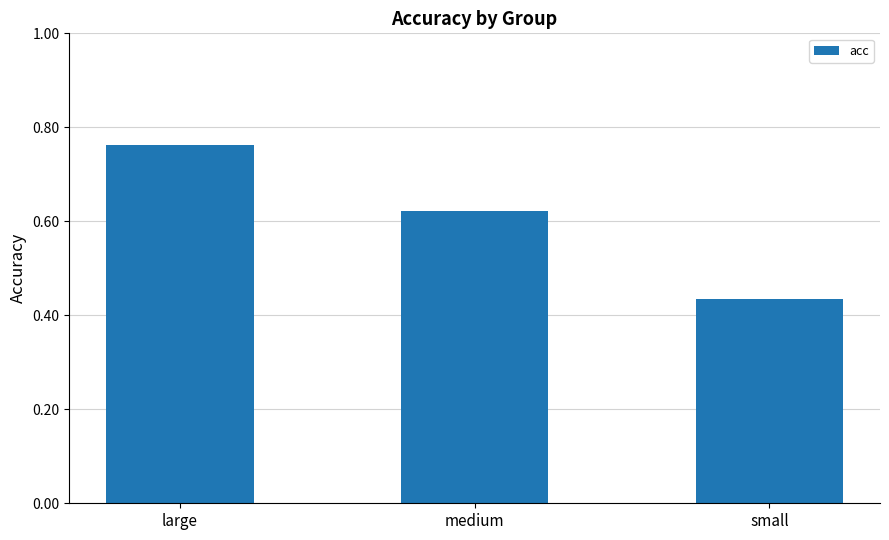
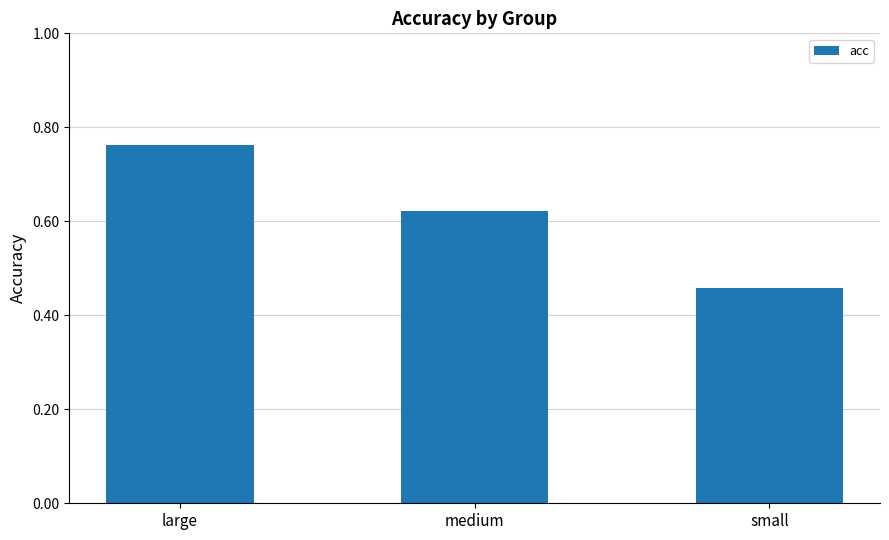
small: 0.43 -> 0.46
